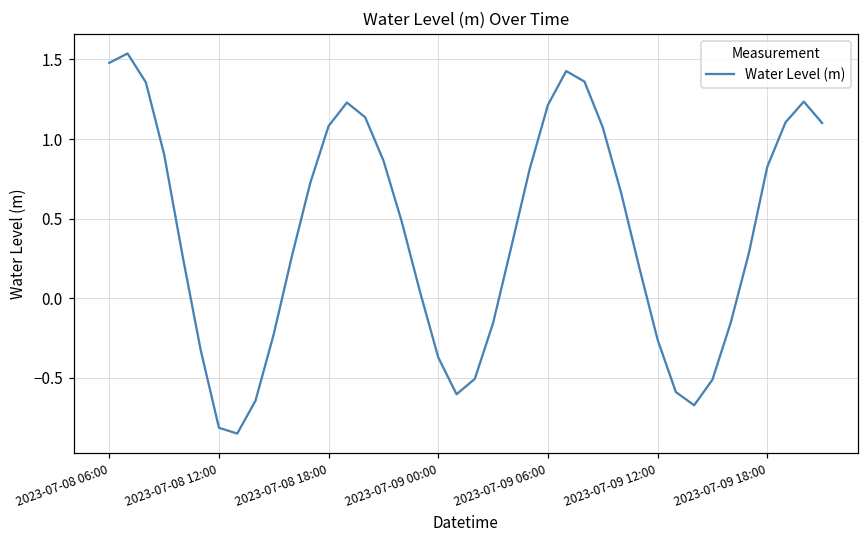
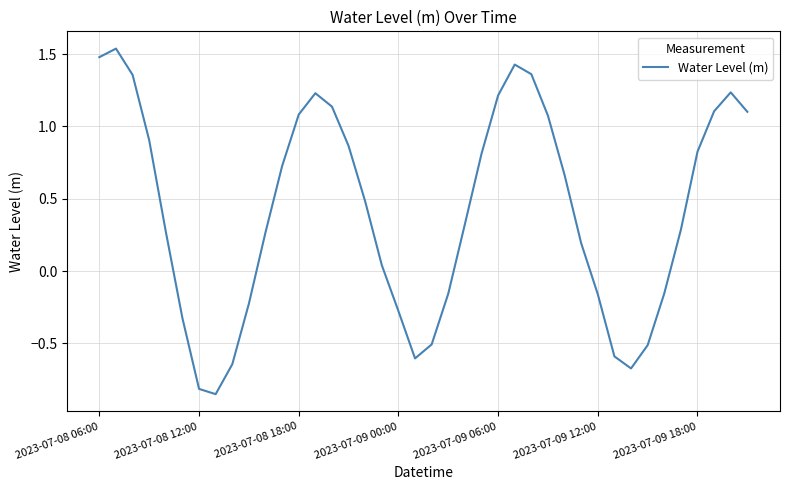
2023-07-09 00:00: -0.37 -> -0.28
2023-07-09 12:00: -0.26 -> -0.16
